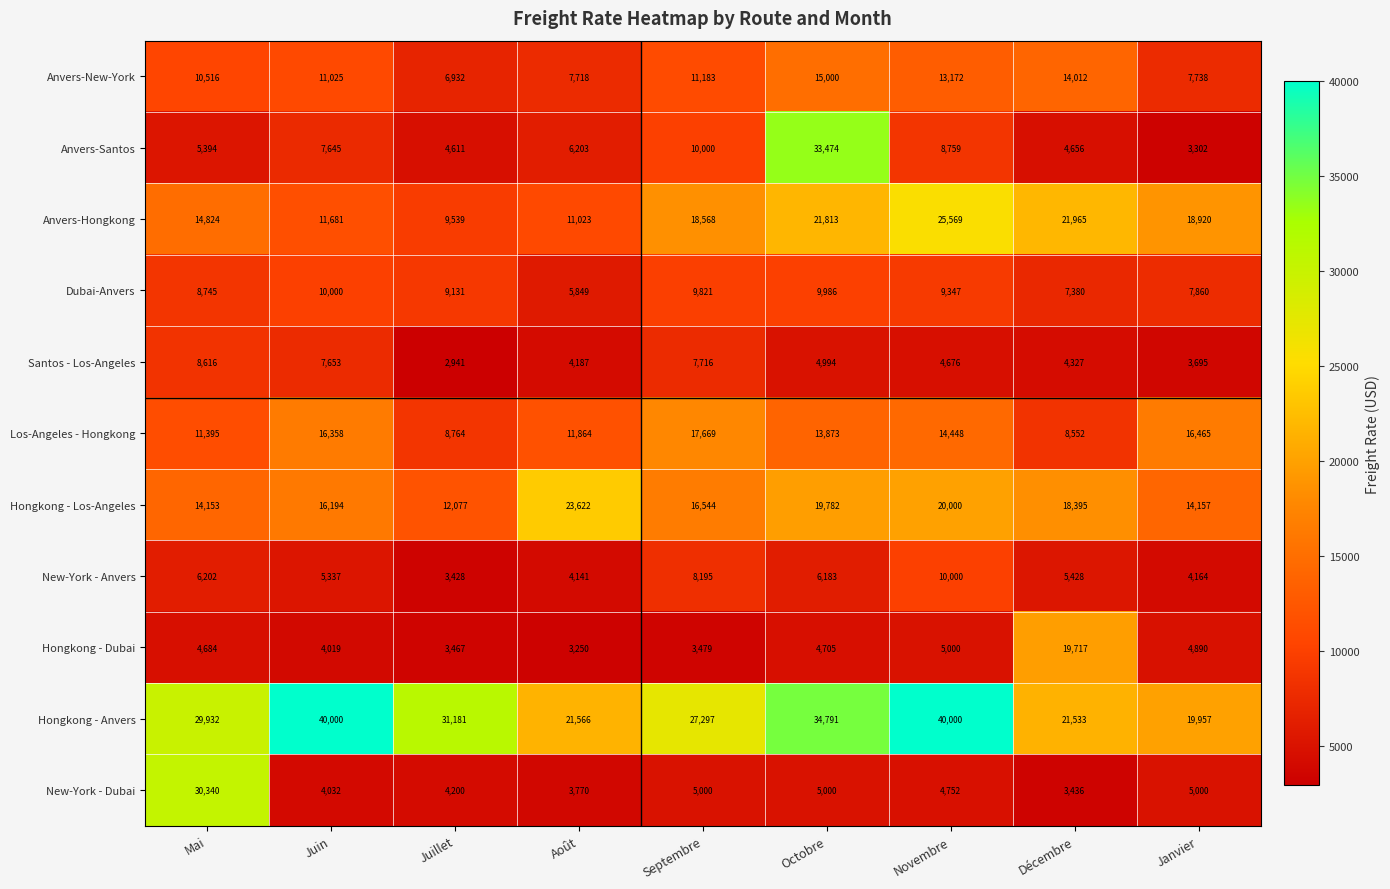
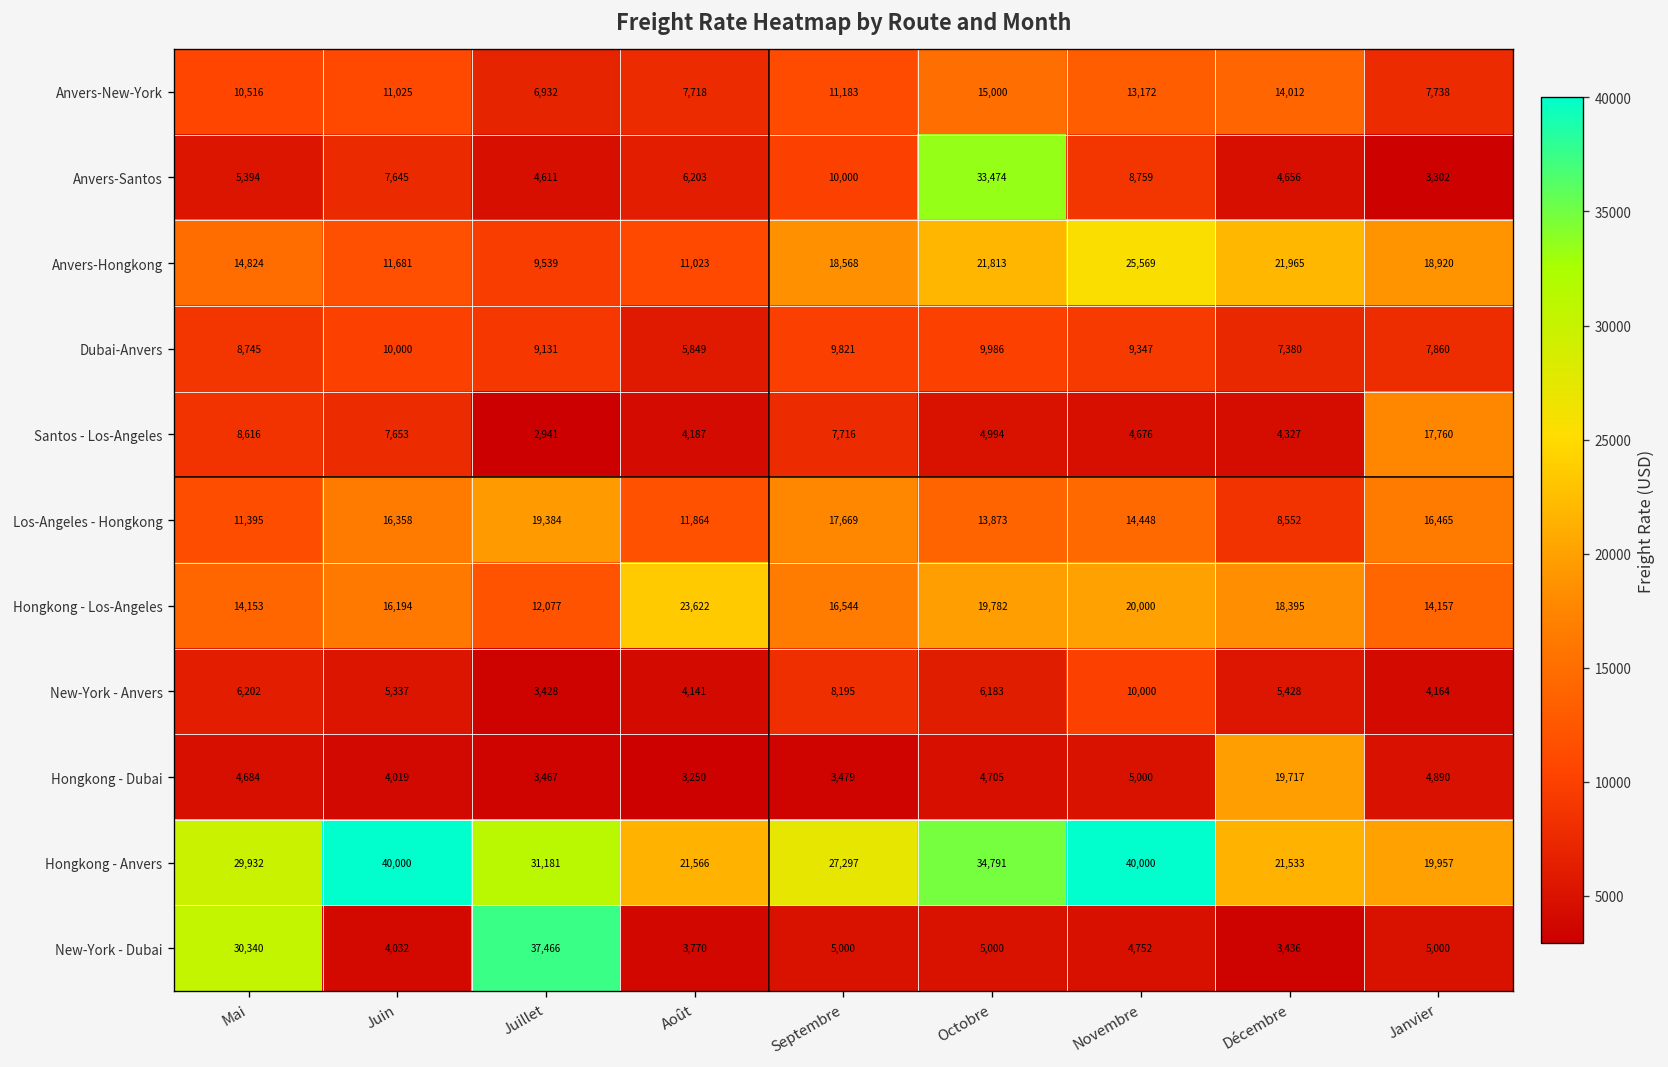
Santos - Los-Angeles, Janvier: 3,695 -> 17,760
Los-Angeles - Hongkong, Juillet: 8,764 -> 19,384
New-York - Dubai, Juillet: 4,200 -> 37,466
